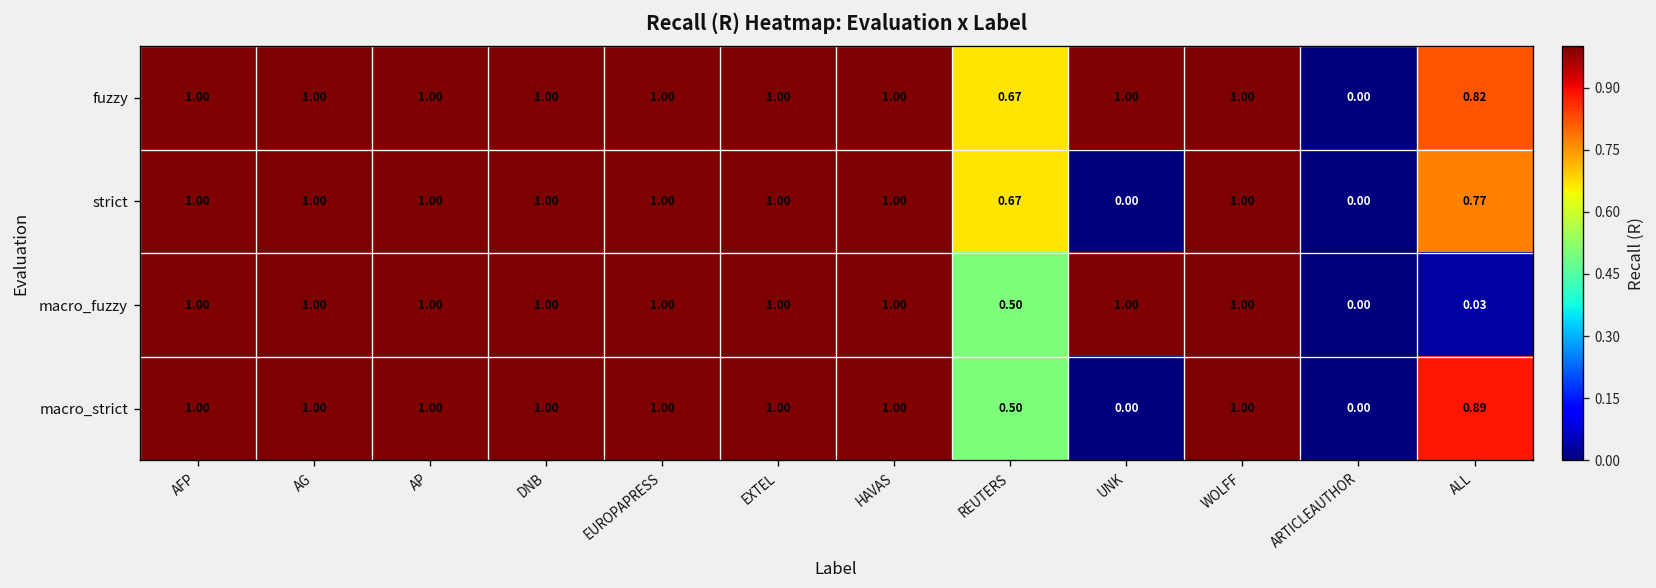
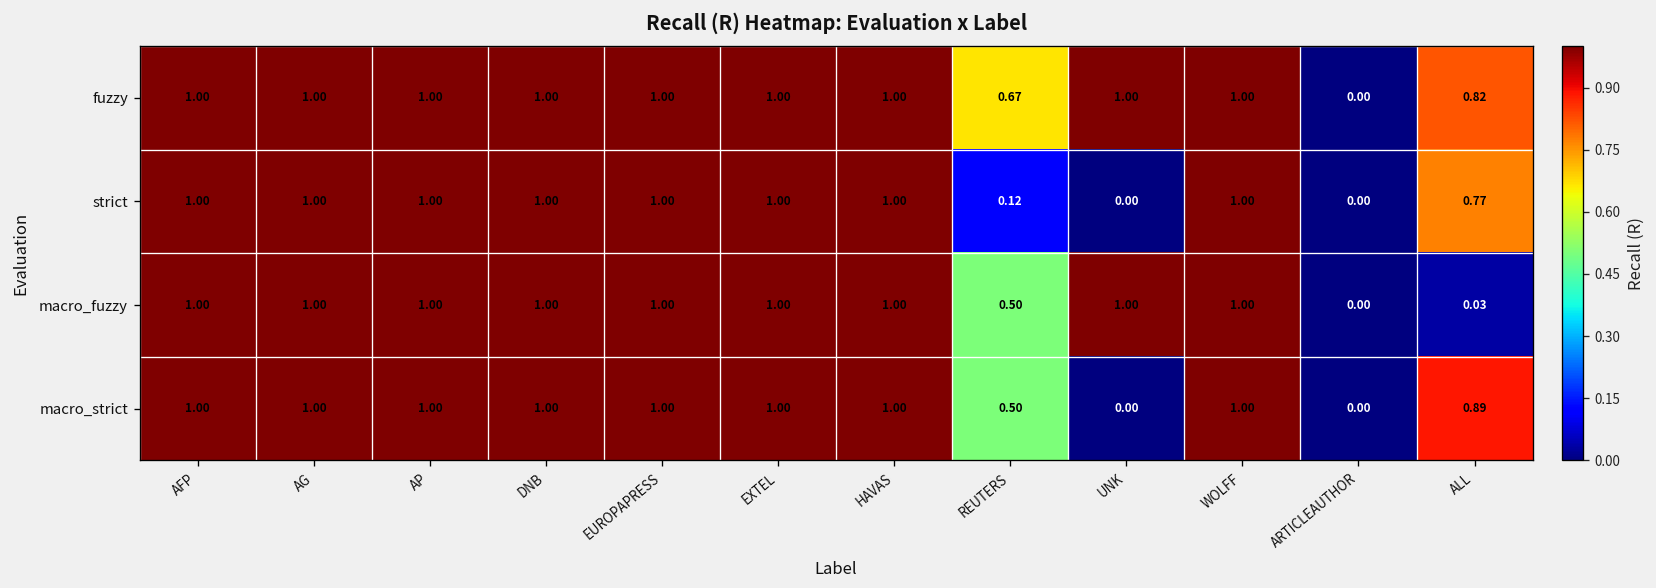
strict, REUTERS: 0.67 -> 0.12
